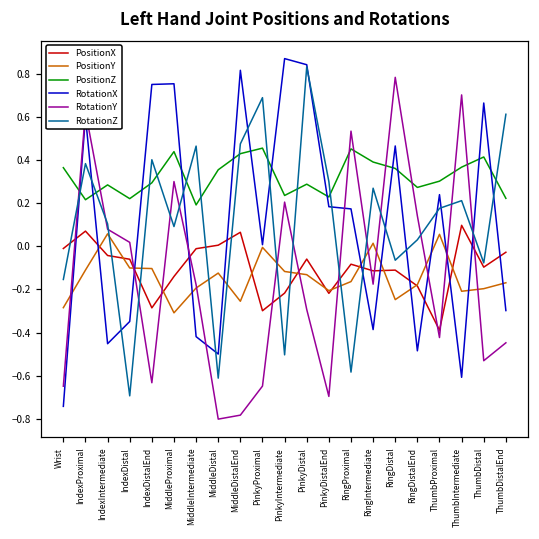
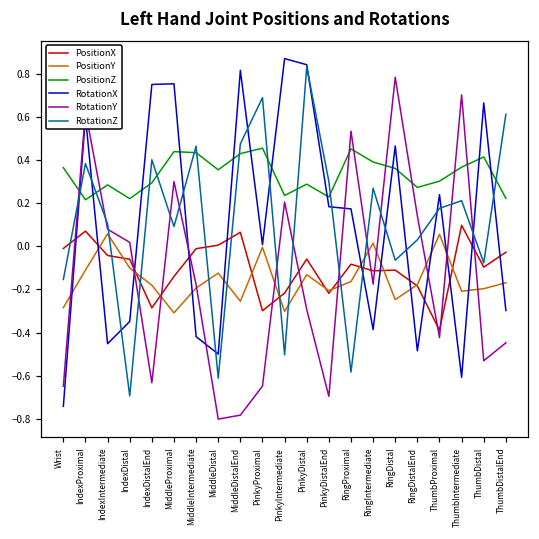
PositionY, IndexDistalEnd: -0.10 -> -0.18
PositionZ, MiddleIntermediate: 0.19 -> 0.43
PositionY, PinkyIntermediate: -0.12 -> -0.30
